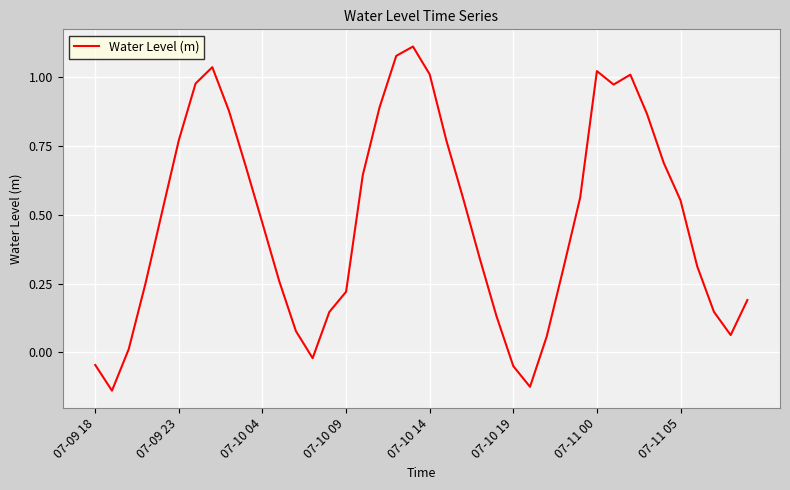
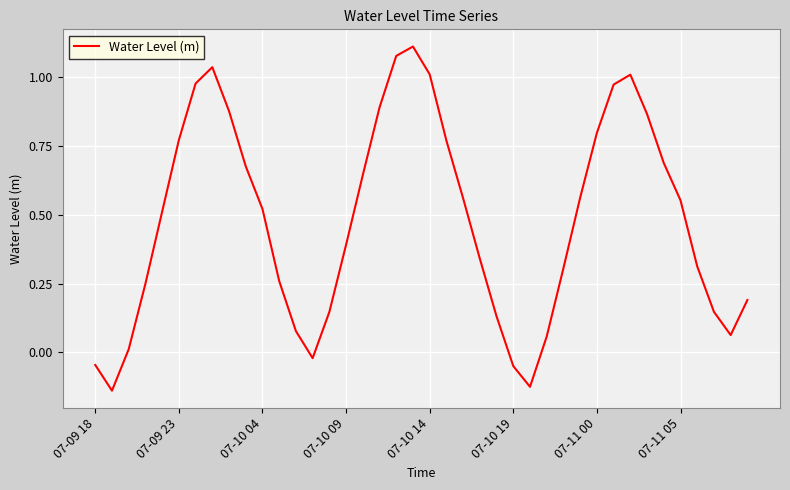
07-10 04: 0.47 -> 0.52
07-10 09: 0.22 -> 0.39
07-11 00: 1.02 -> 0.80
